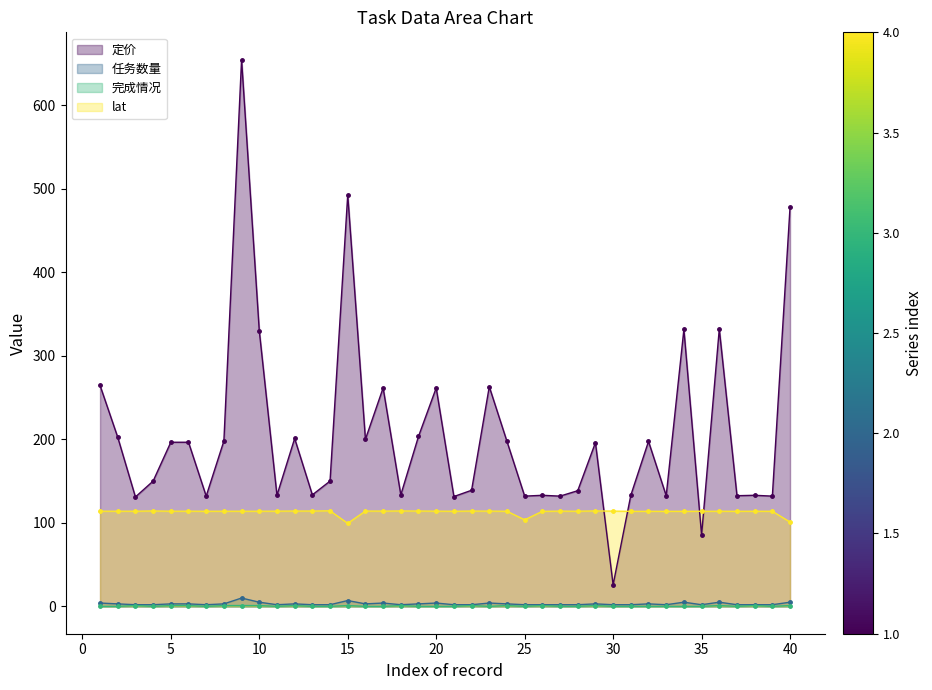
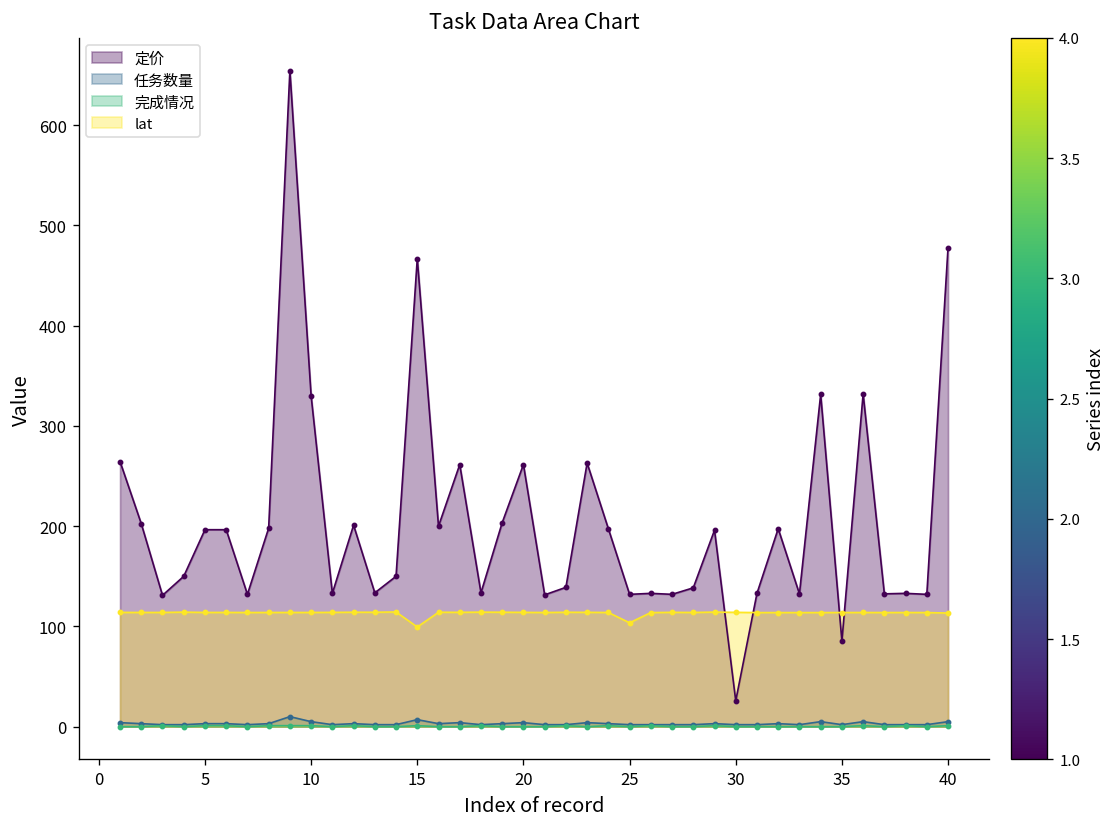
定价, 15: 490 -> 470
lat, 40: 100 -> 110
